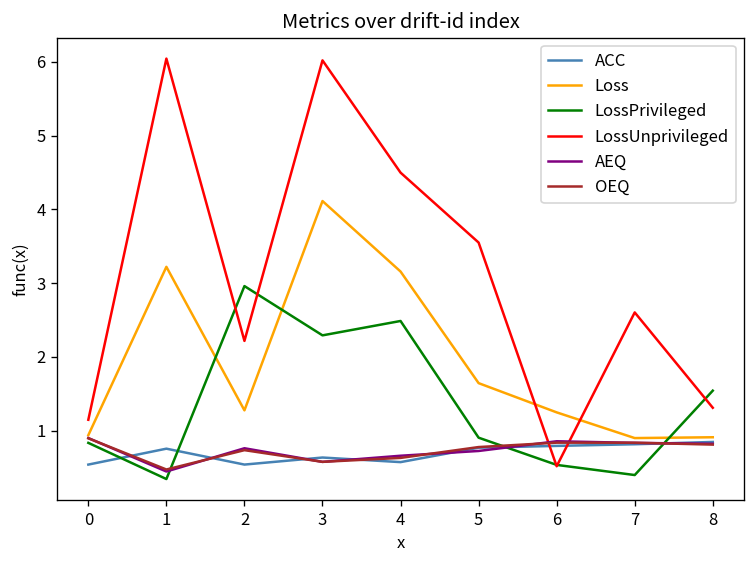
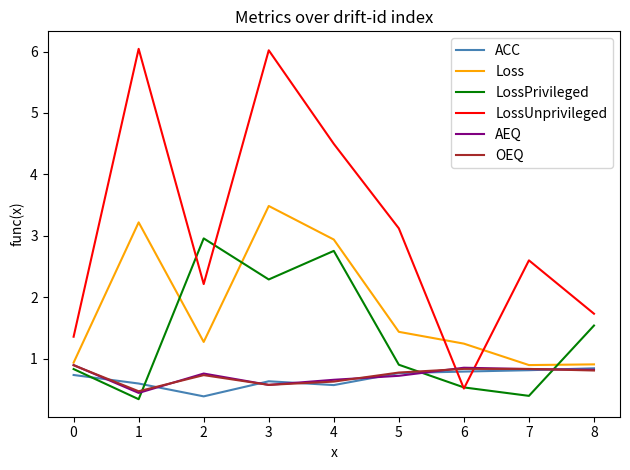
ACC, 0: 0.5 -> 0.7
LossUnprivileged, 0: 1.1 -> 1.4
ACC, 1: 0.8 -> 0.6
ACC, 2: 0.5 -> 0.4
Loss, 3: 4.1 -> 3.5
Loss, 4: 3.2 -> 2.9
LossPrivileged, 4: 2.5 -> 2.8
Loss, 5: 1.6 -> 1.4
LossUnprivileged, 5: 3.5 -> 3.1
LossUnprivileged, 8: 1.3 -> 1.7
